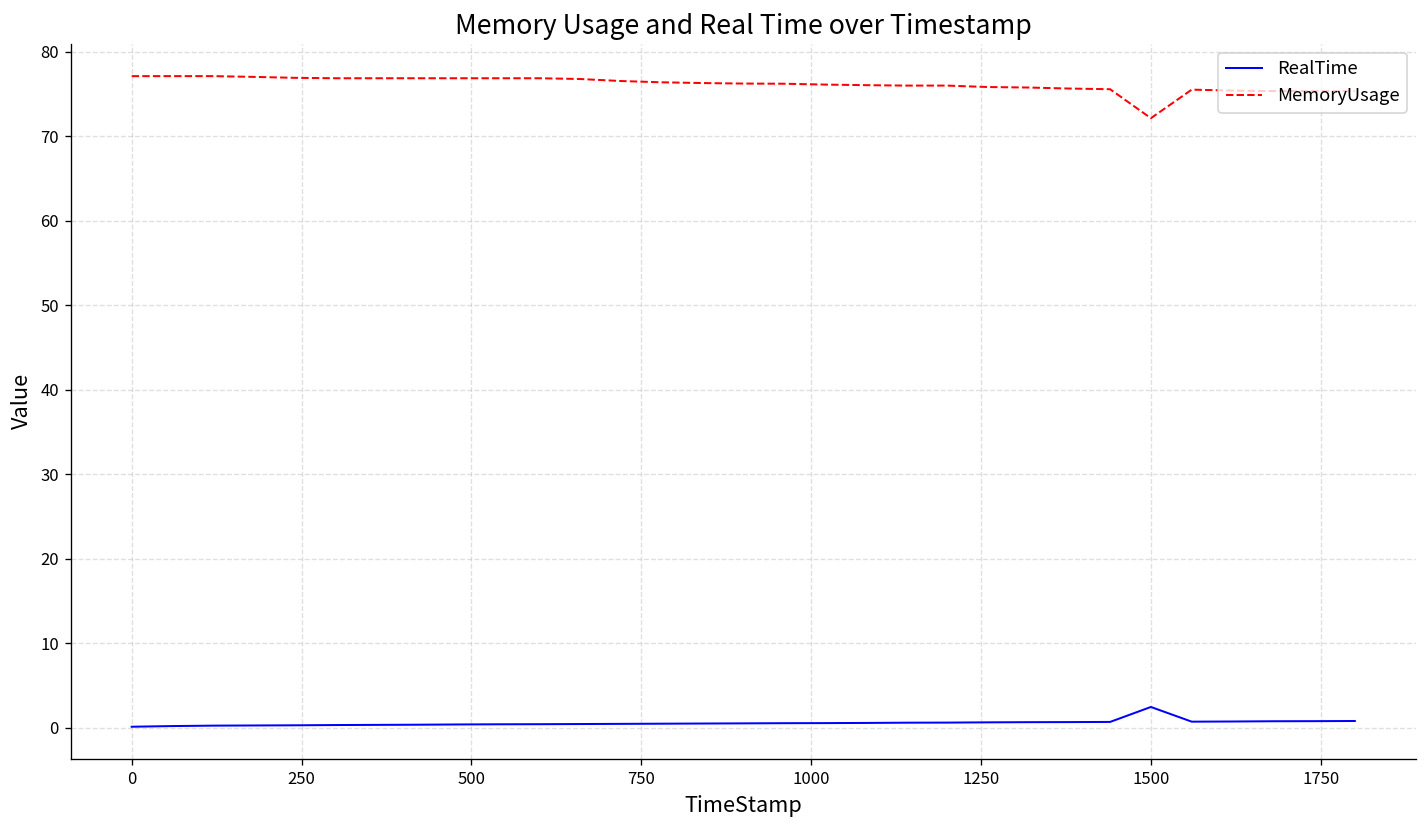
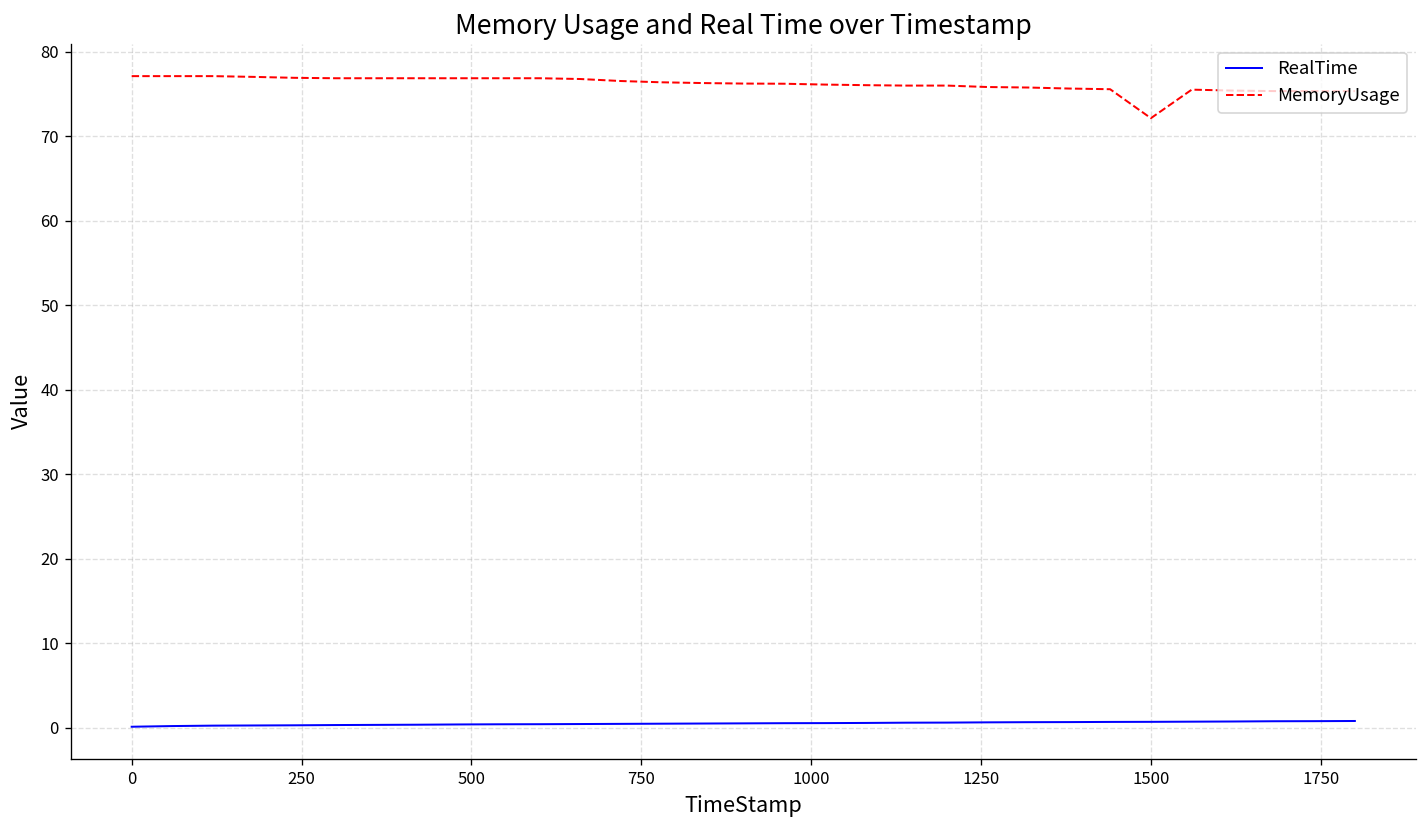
RealTime, 1500: 2 -> 1
